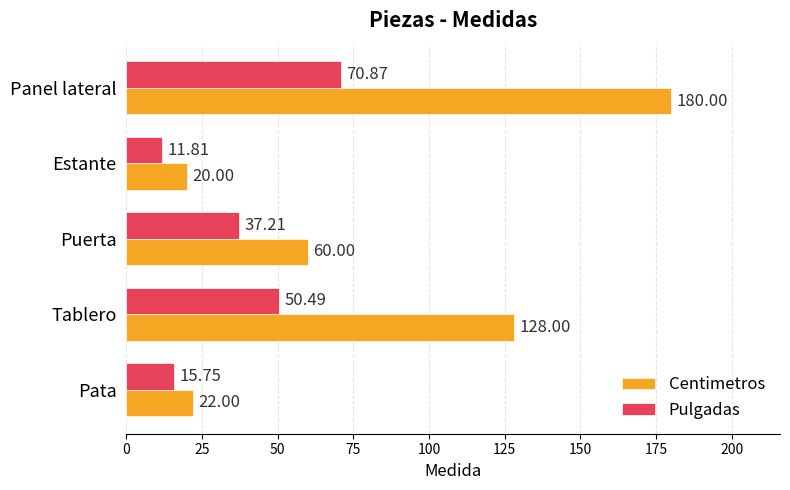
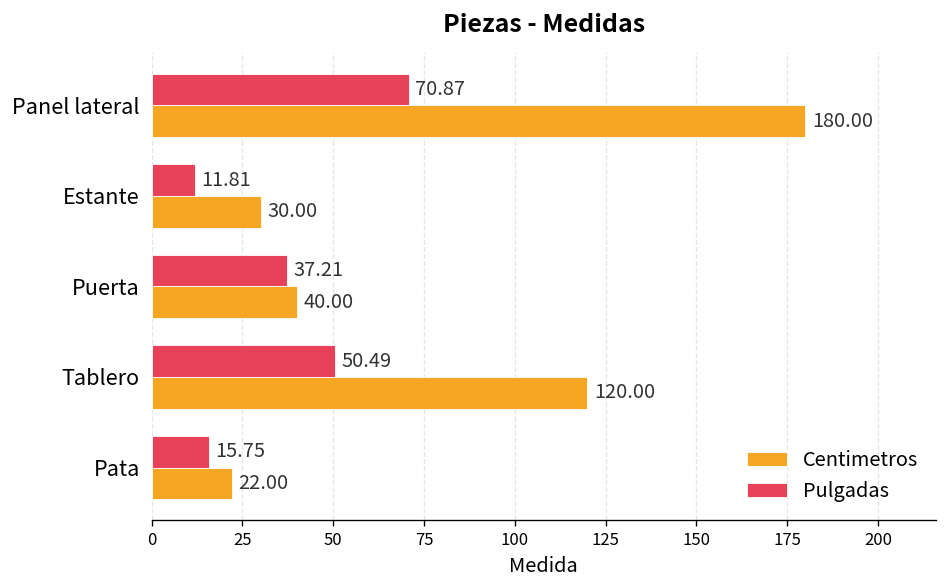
Centimetros, Estante: 20.00 -> 30.00
Centimetros, Puerta: 60.00 -> 40.00
Centimetros, Tablero: 128.00 -> 120.00
